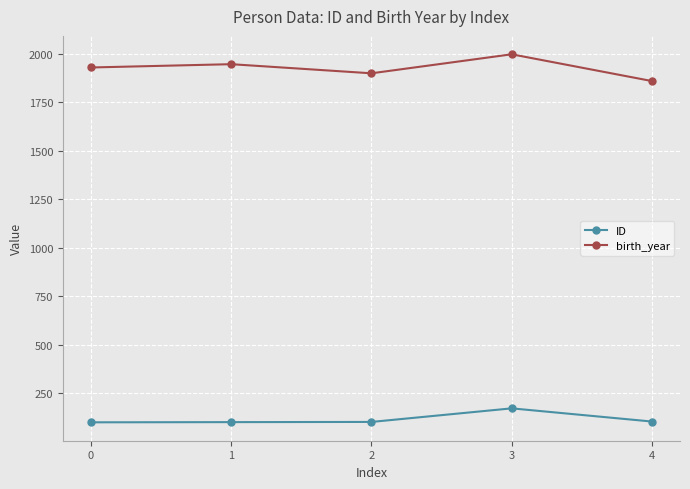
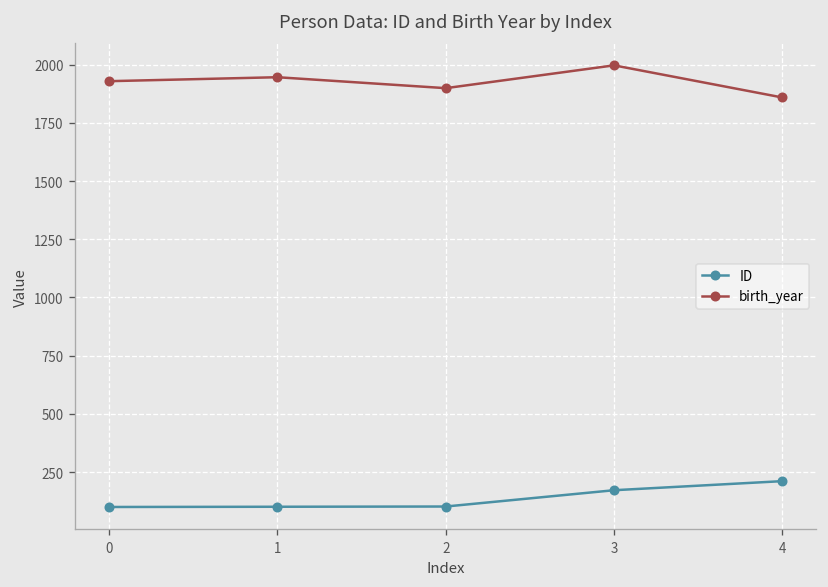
ID, 4: 100 -> 210
